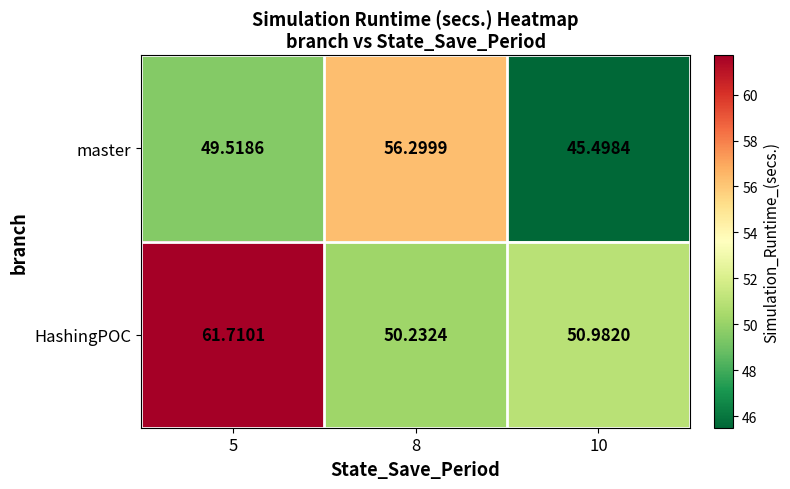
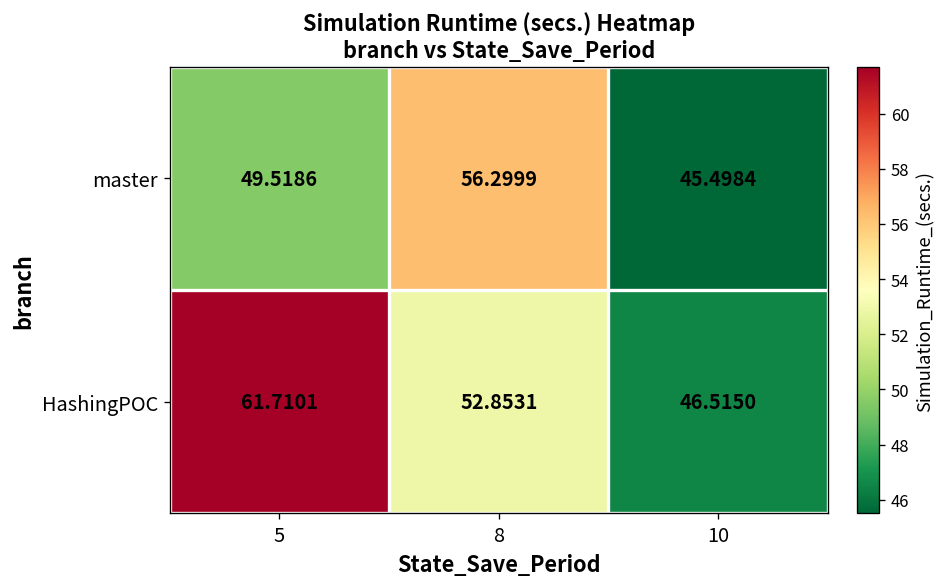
HashingPOC, 8: 50.2324 -> 52.8531
HashingPOC, 10: 50.9820 -> 46.5150
